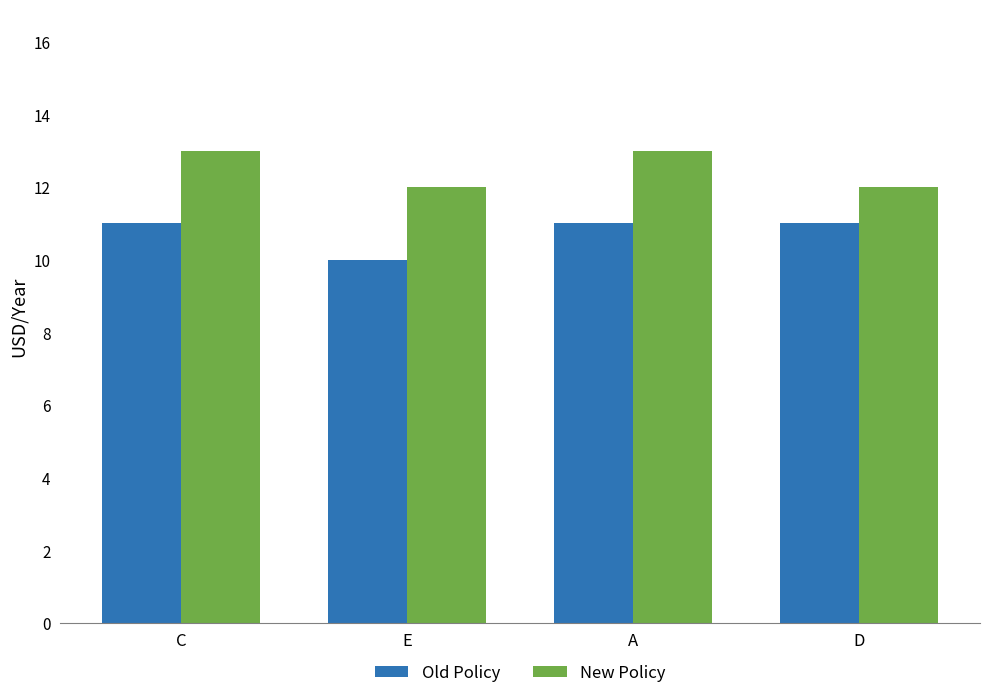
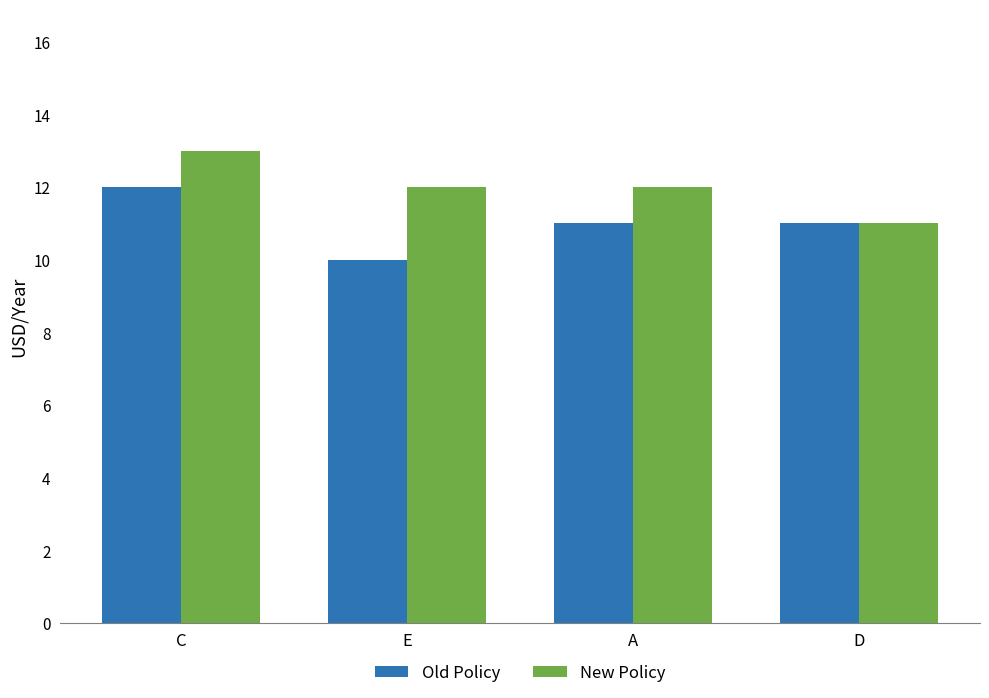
Old Policy, C: 11 -> 12
New Policy, A: 13 -> 12
New Policy, D: 12 -> 11
